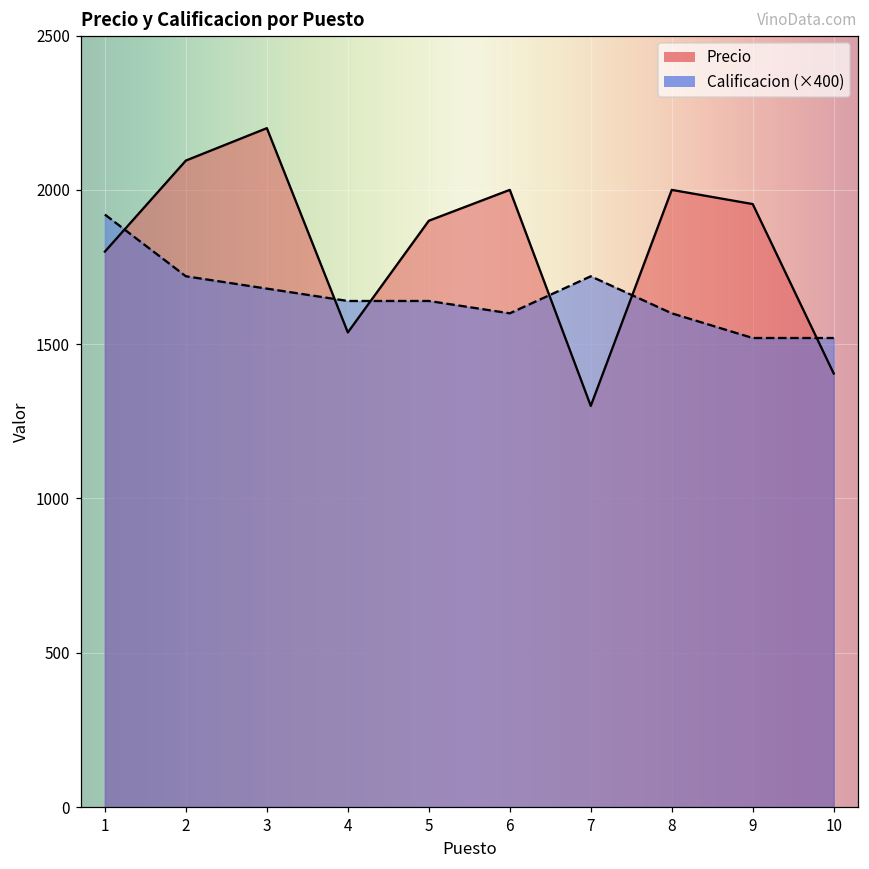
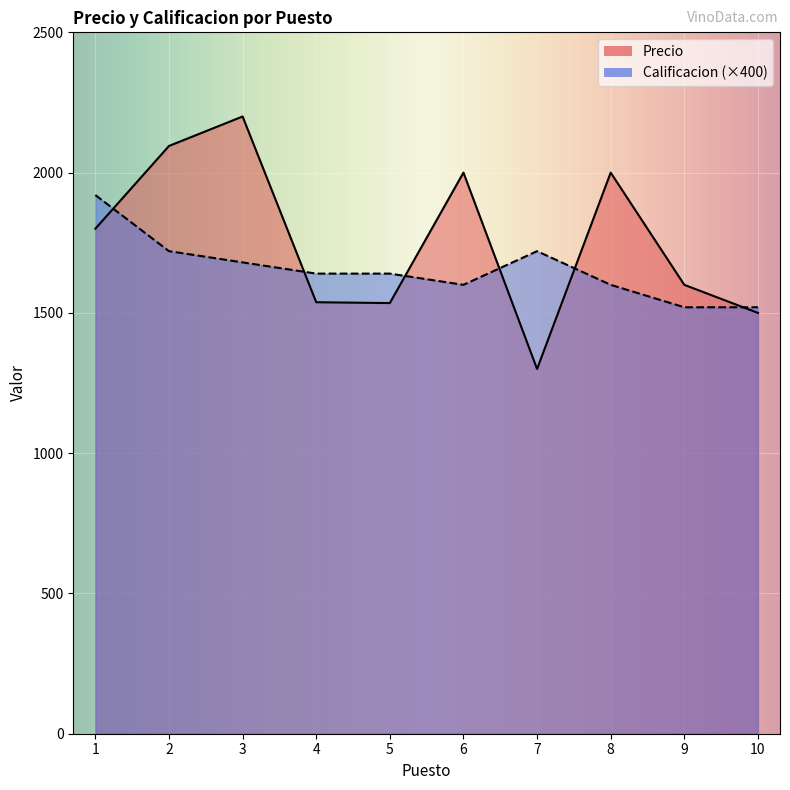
Precio, 5: 1900 -> 1540
Precio, 9: 1950 -> 1600
Precio, 10: 1410 -> 1500
